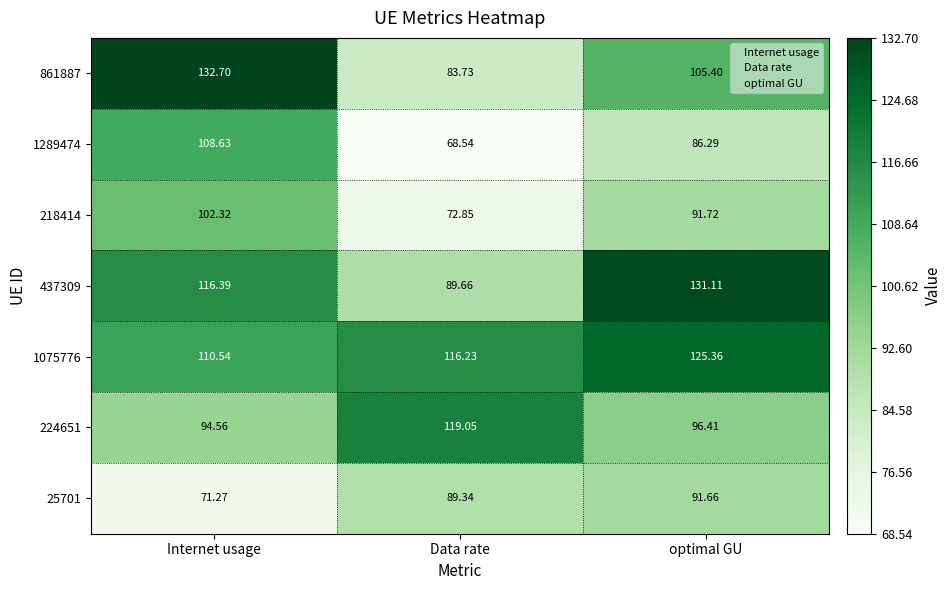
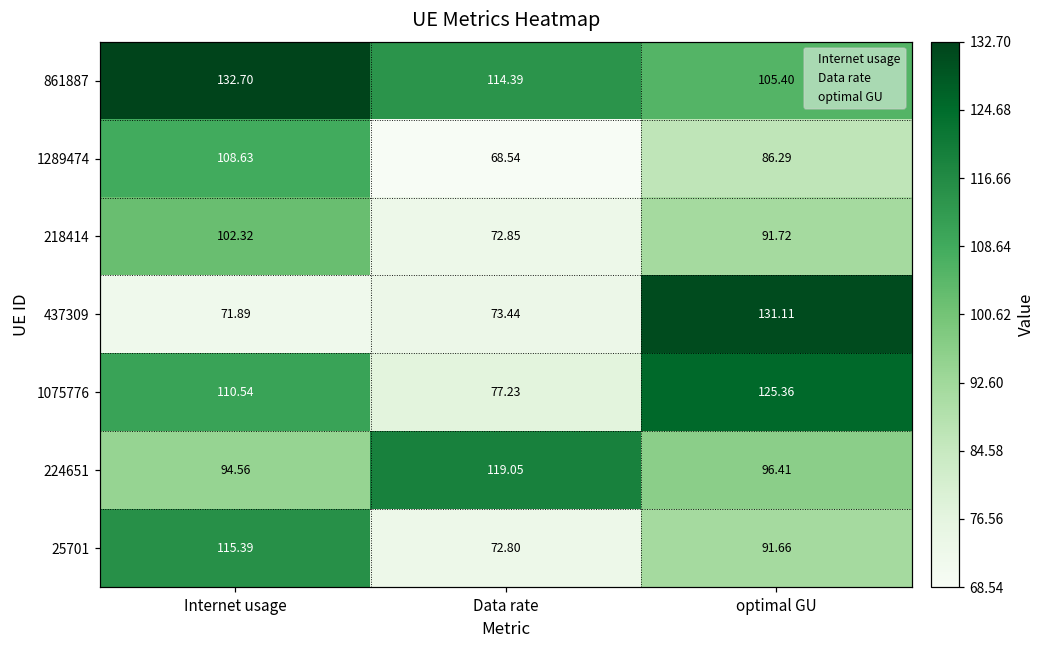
861887, Data rate: 83.73 -> 114.39
437309, Internet usage: 116.39 -> 71.89
437309, Data rate: 89.66 -> 73.44
1075776, Data rate: 116.23 -> 77.23
25701, Internet usage: 71.27 -> 115.39
25701, Data rate: 89.34 -> 72.80
